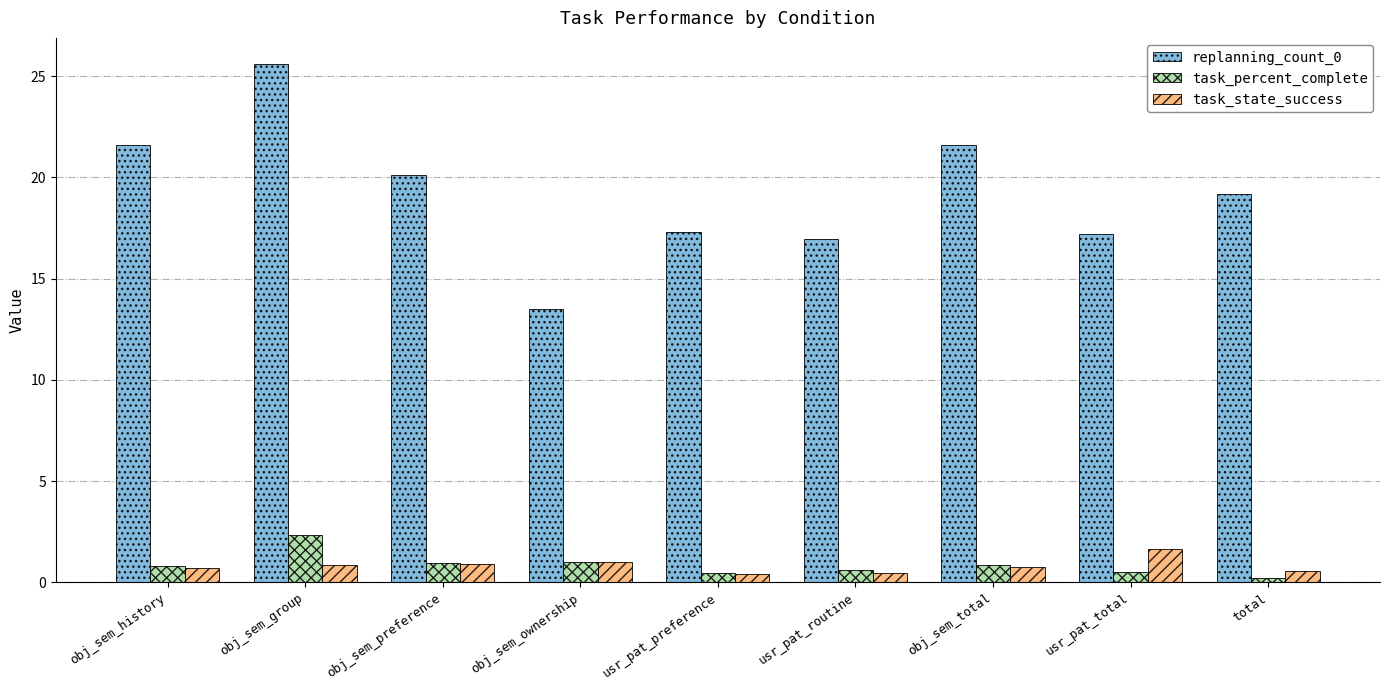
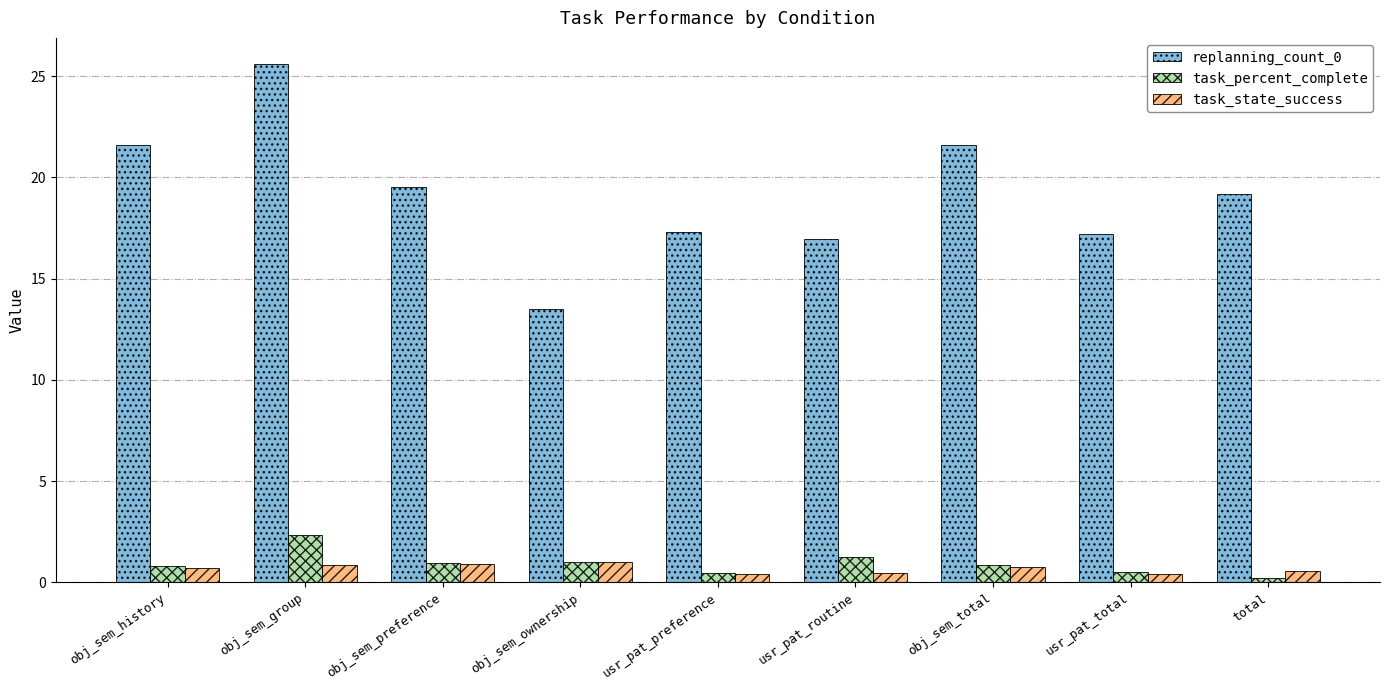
replanning_count_0, obj_sem_preference: 20.1 -> 19.5
task_percent_complete, usr_pat_routine: 0.6 -> 1.3
task_state_success, usr_pat_total: 1.7 -> 0.4
